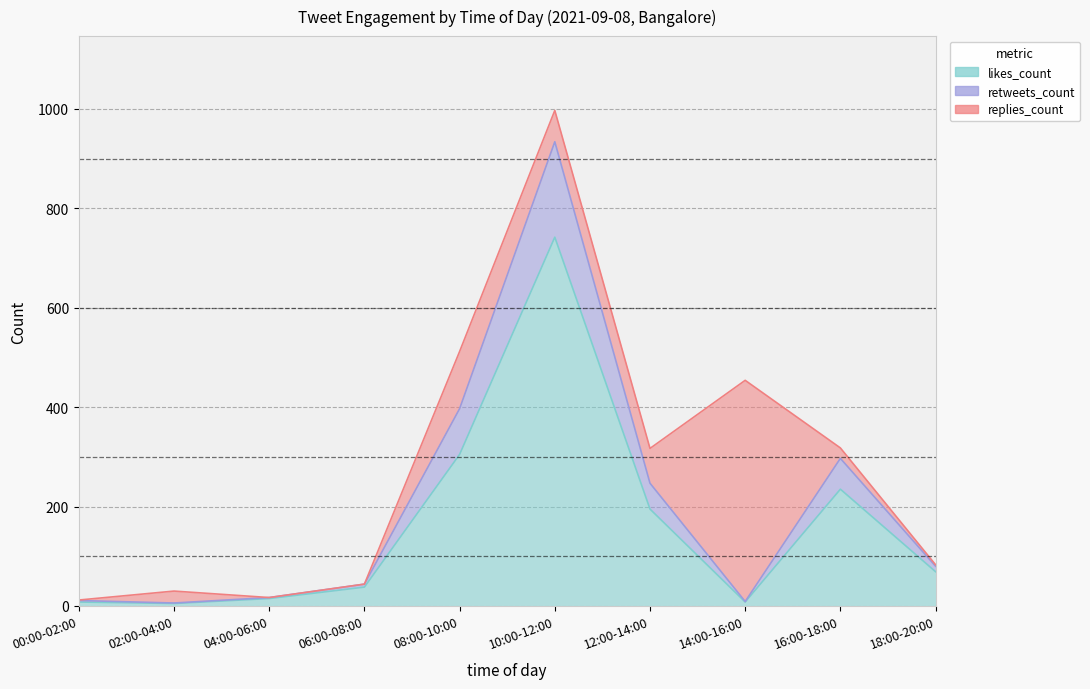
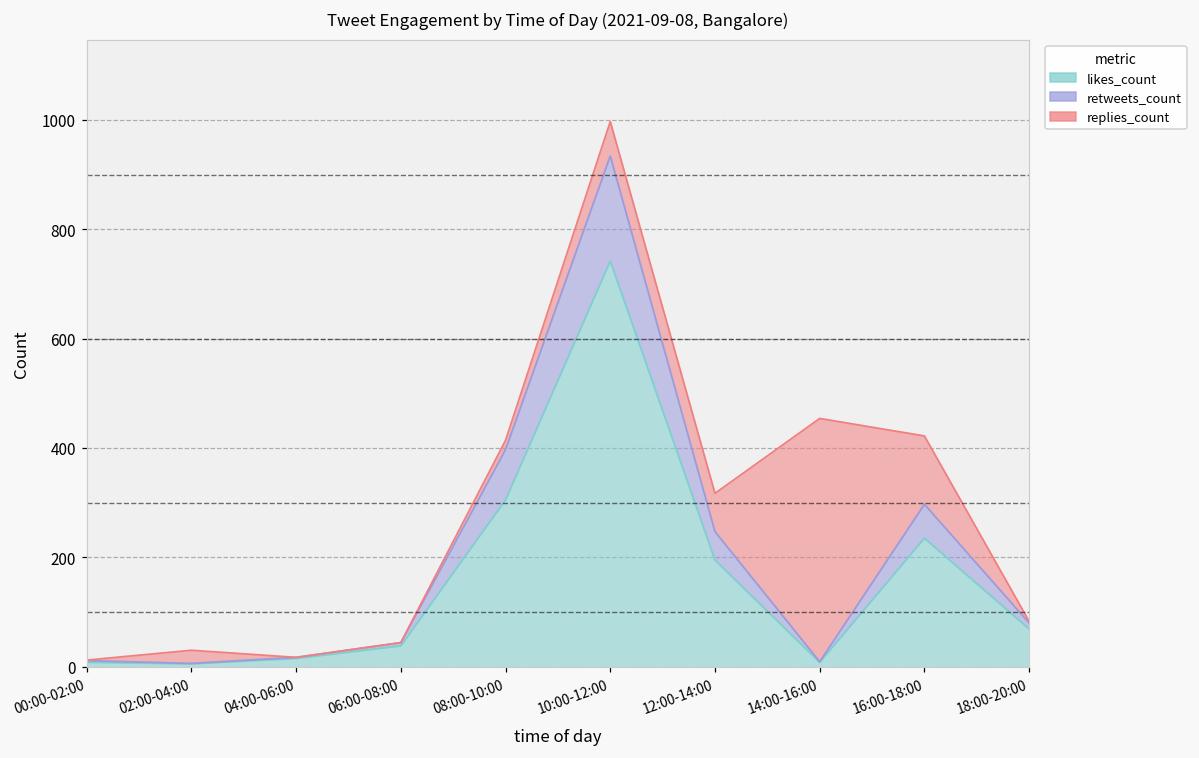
replies_count, 08:00-10:00: 120 -> 20
replies_count, 16:00-18:00: 20 -> 130
